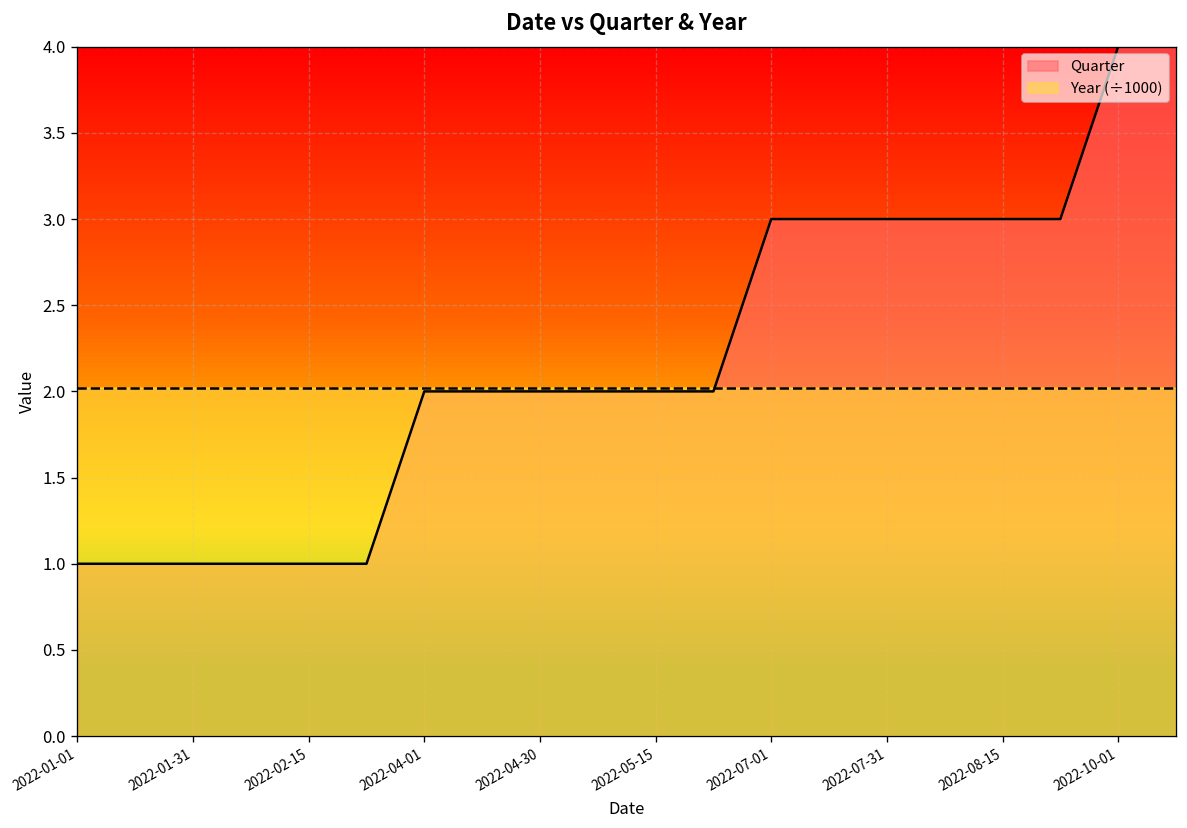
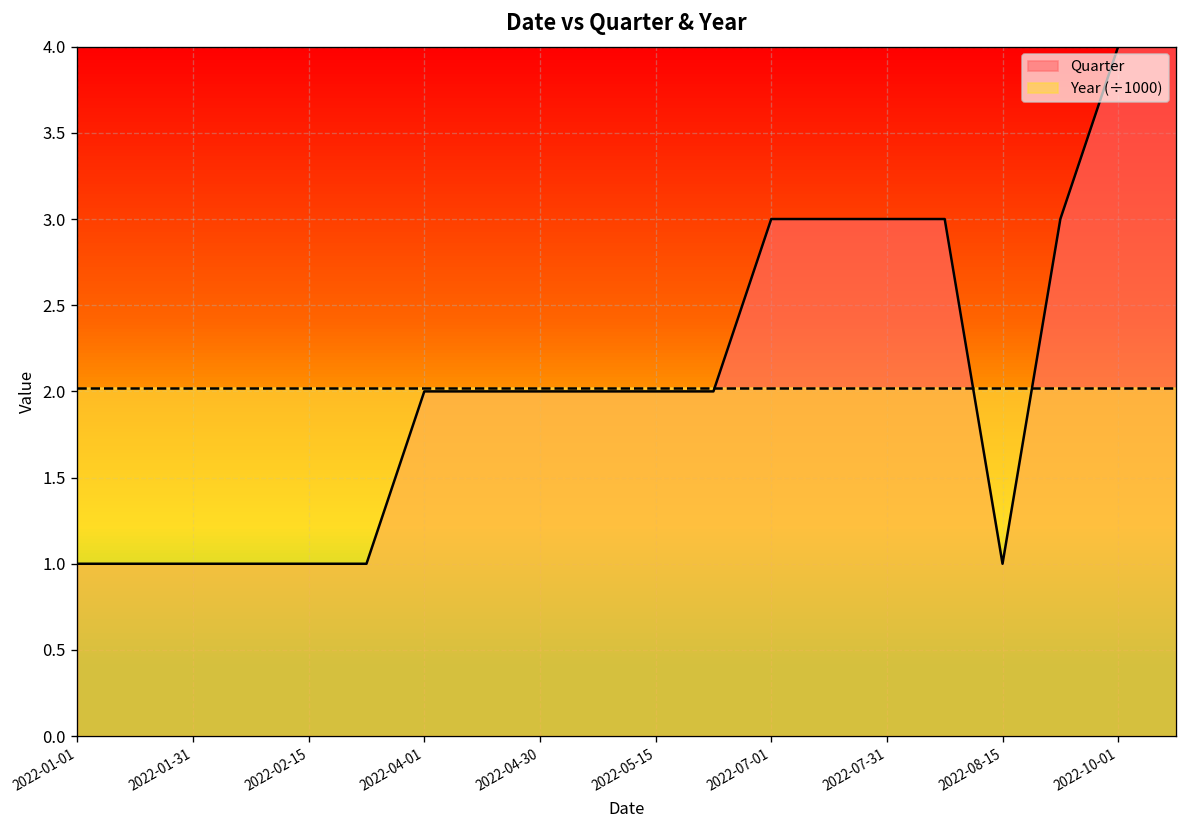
Quarter, 2022-08-15: 3 -> 1
